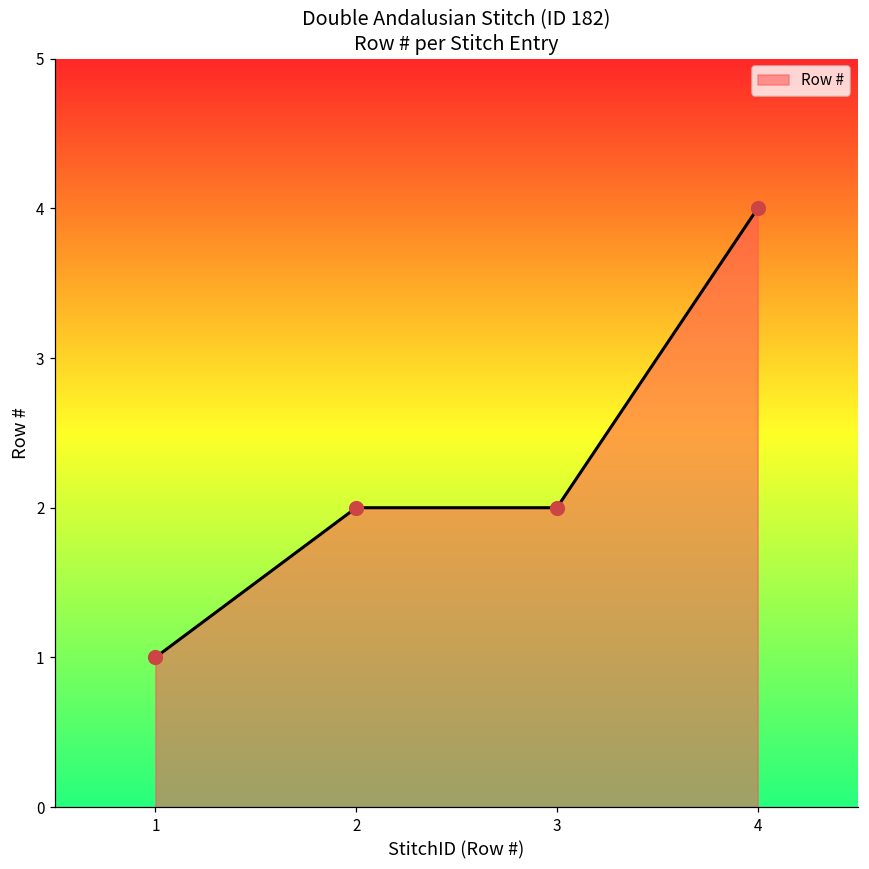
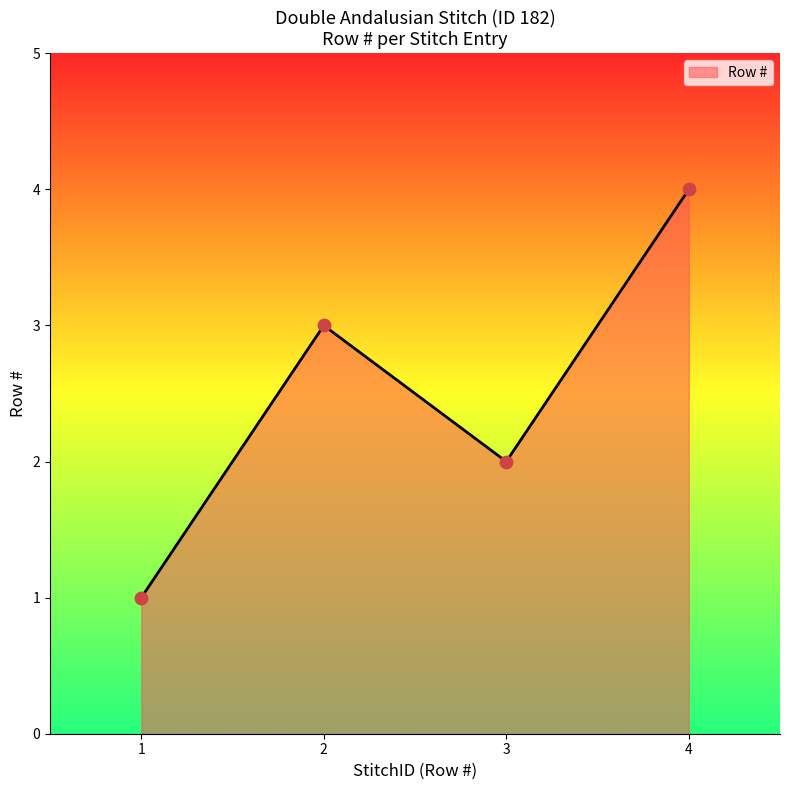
2: 2 -> 3
